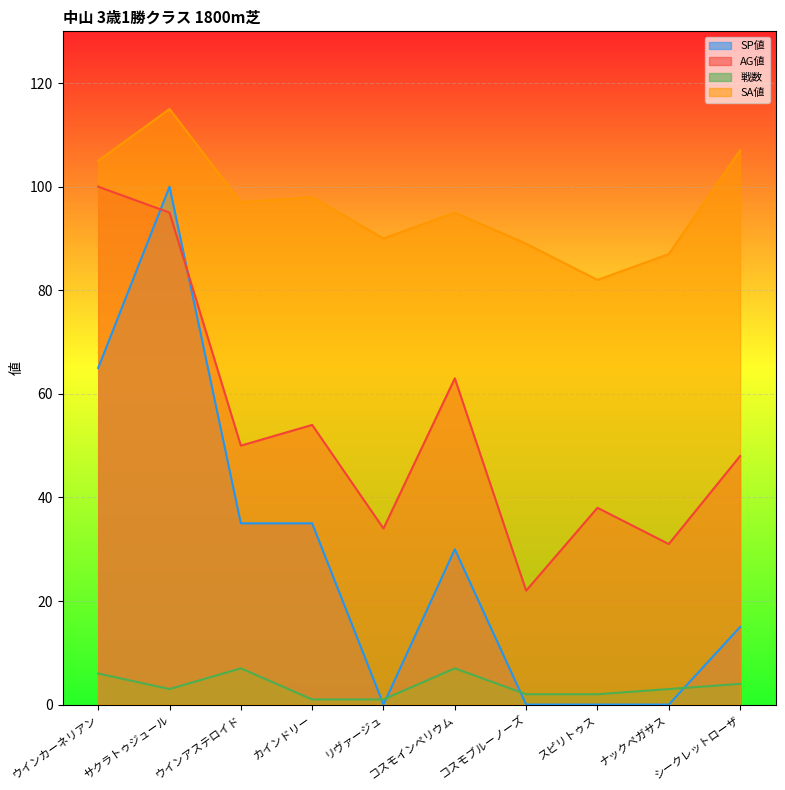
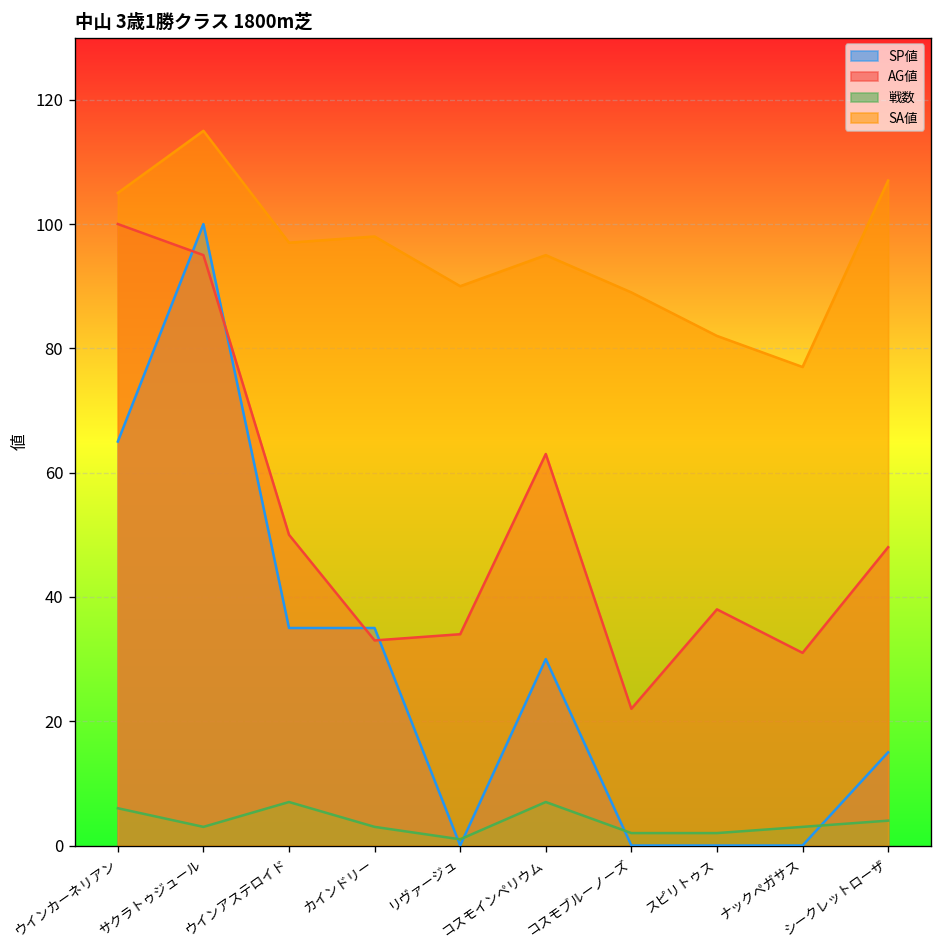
AG値, カインドリー: 54 -> 33
戦数, カインドリー: 1 -> 3
SA値, ナックペガサス: 87 -> 77
